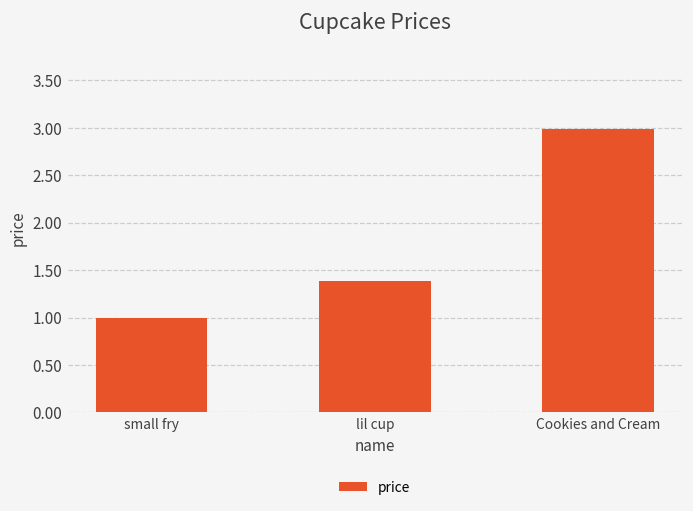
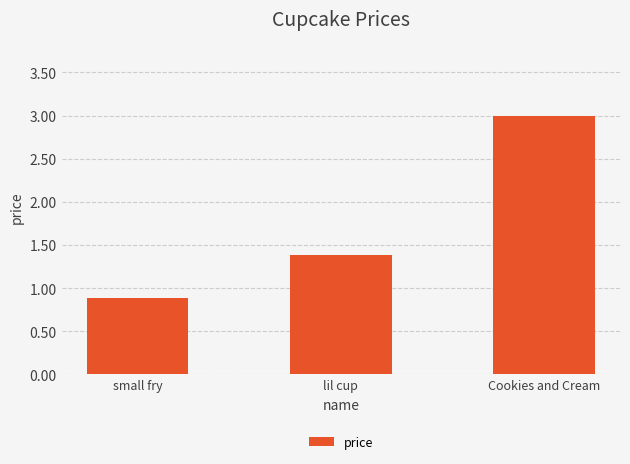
small fry: 1.0 -> 0.9
